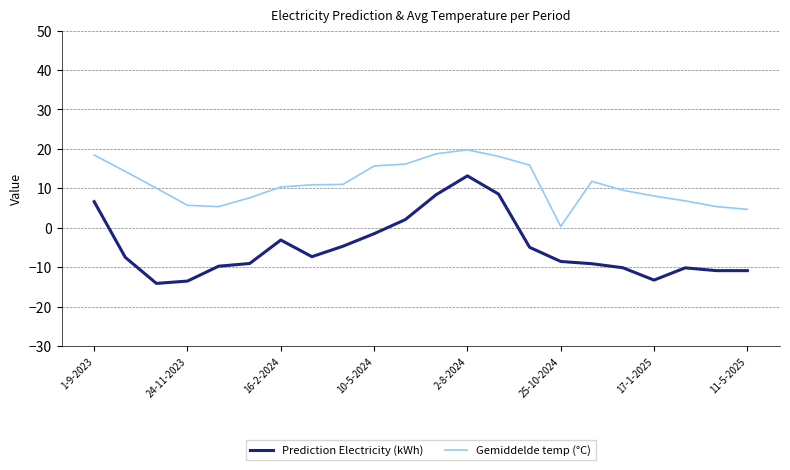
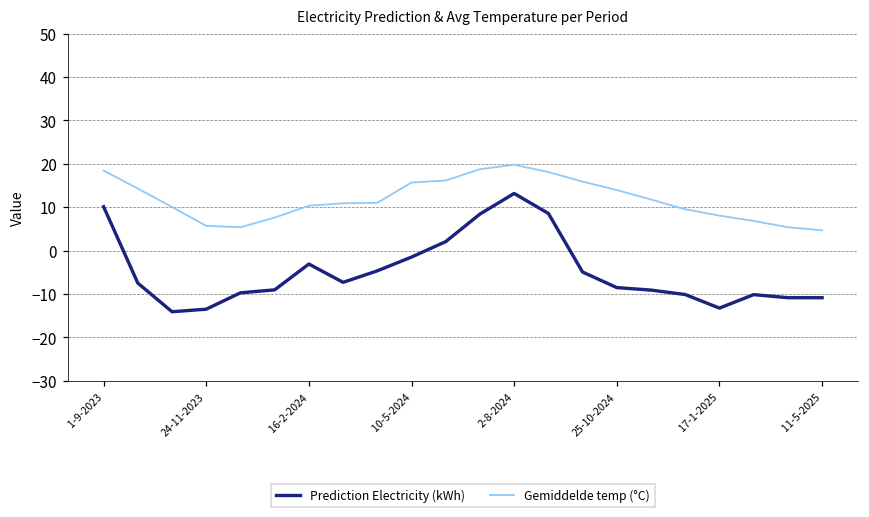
Prediction Electricity (kWh), 1-9-2023: 7 -> 10
Gemiddelde temp (°C), 25-10-2024: 0 -> 14
